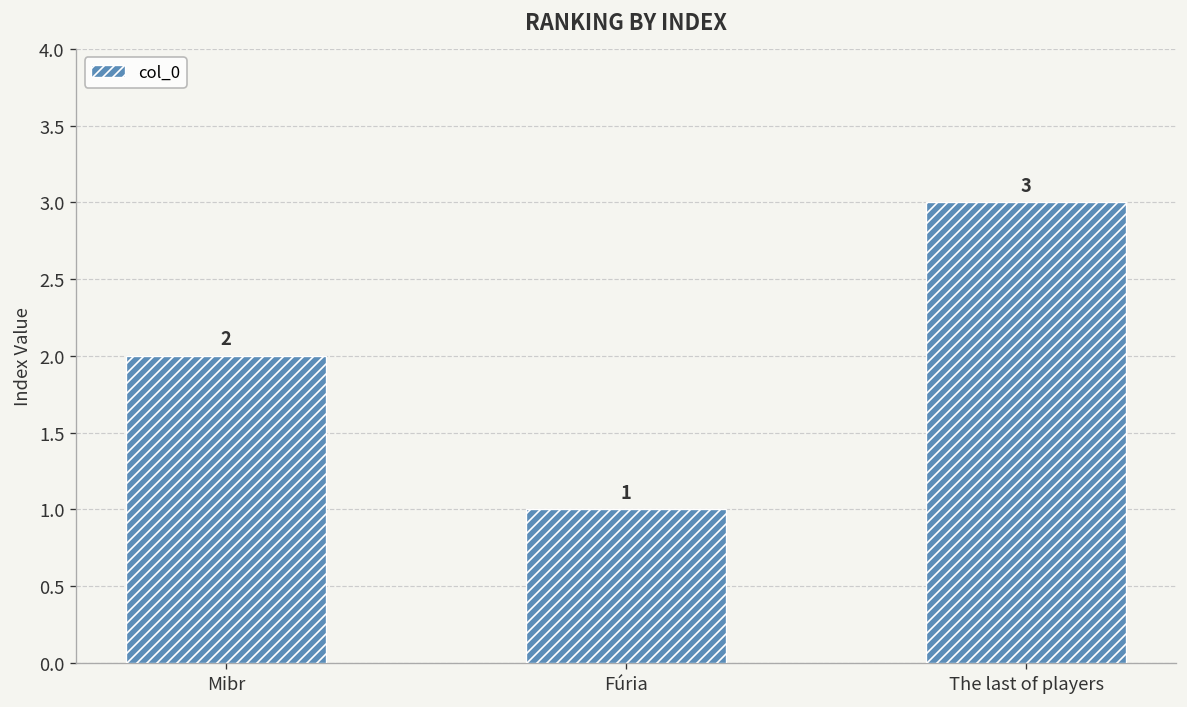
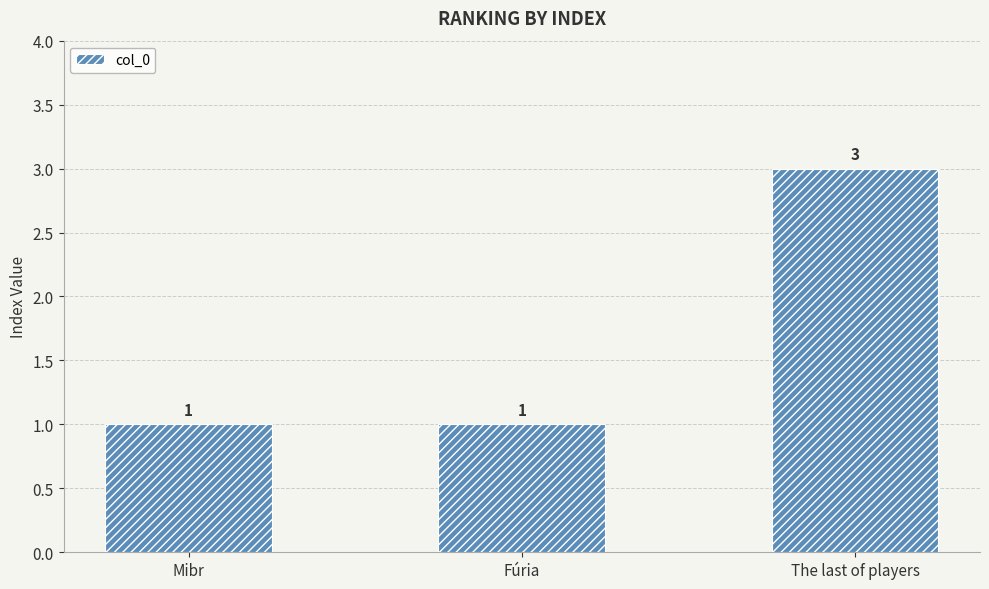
Mibr: 2 -> 1
